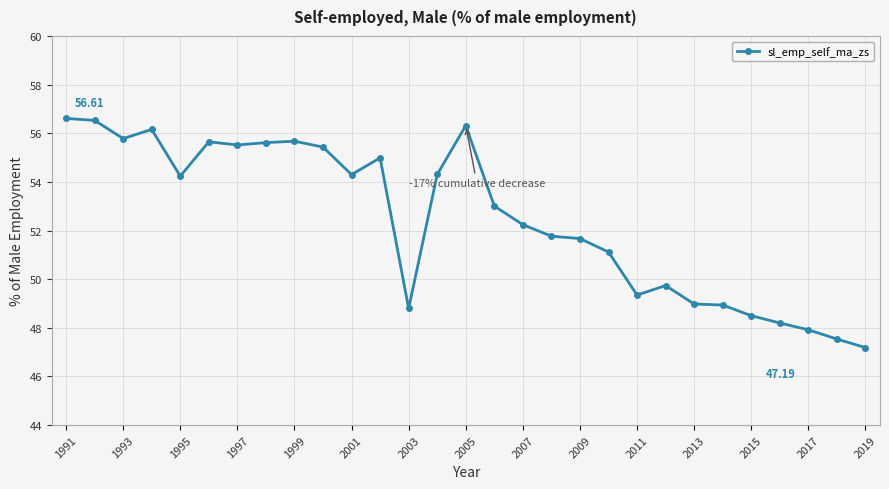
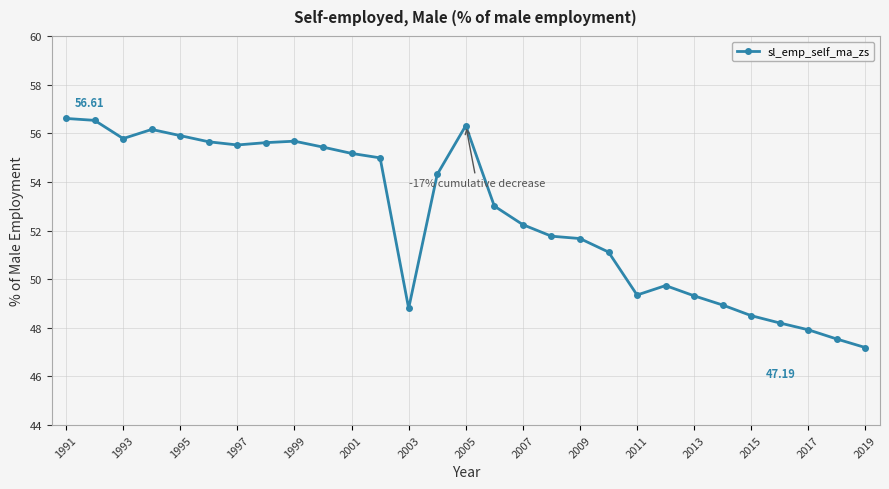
1995: 54.2 -> 55.9
2001: 54.3 -> 55.2
2013: 49.0 -> 49.3
